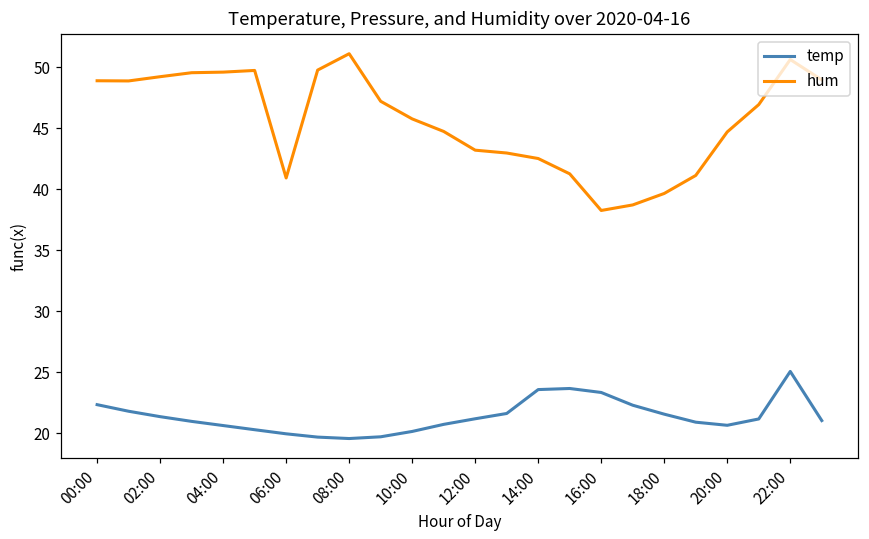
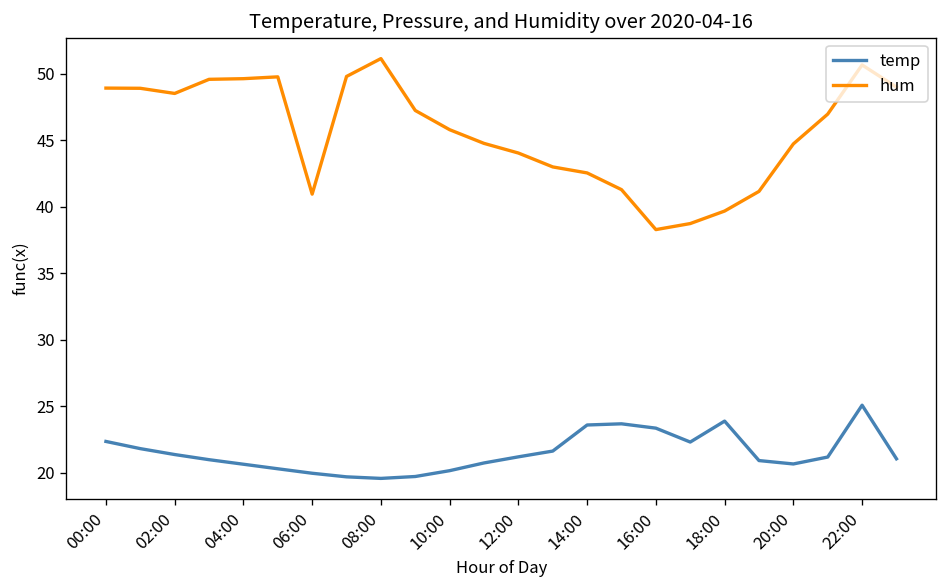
hum, 02:00: 49.2 -> 48.5
hum, 12:00: 43.2 -> 44.0
temp, 18:00: 21.6 -> 23.9
